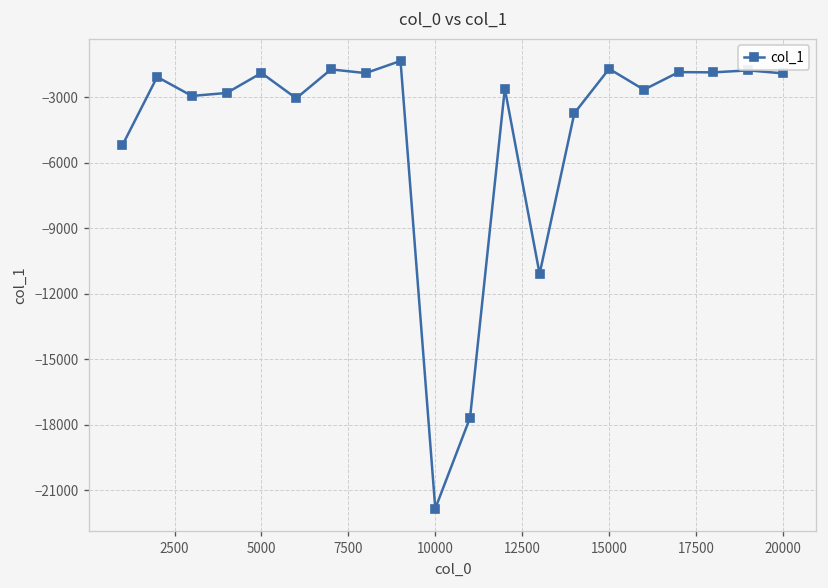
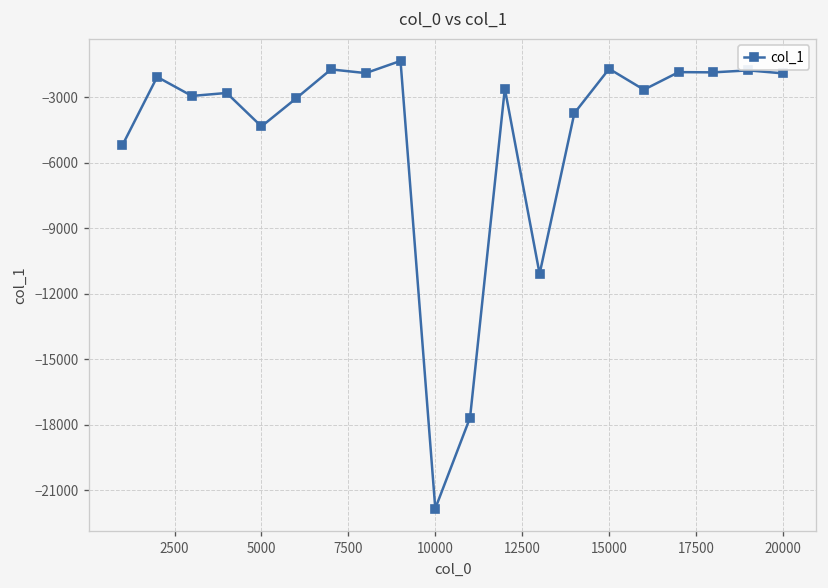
5000: -1900 -> -4300
